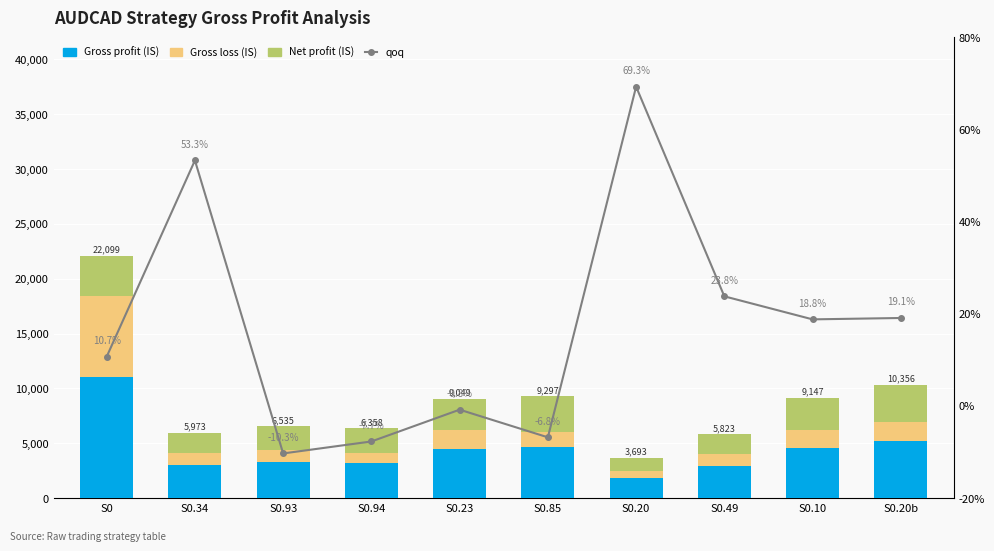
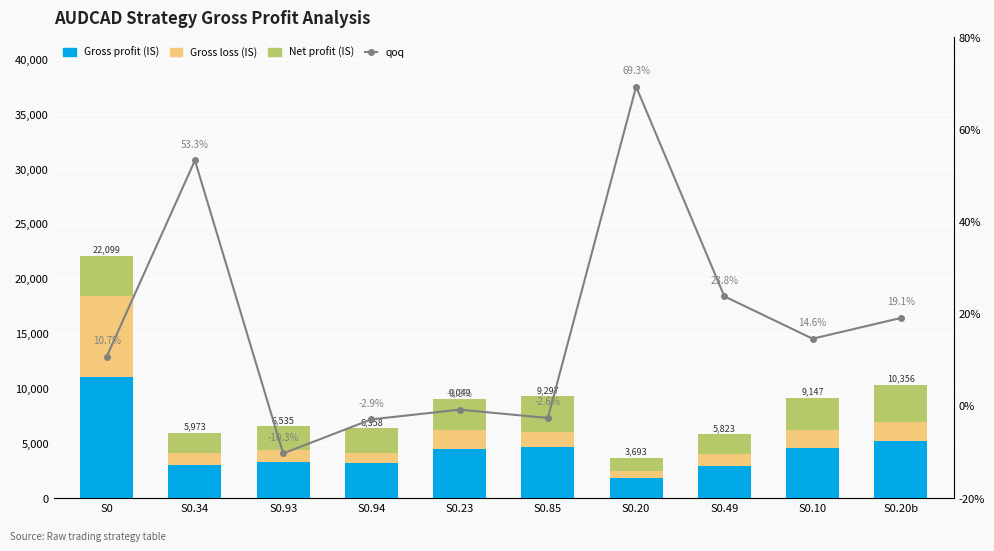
qoq, S0.94: -7.7% -> -2.9%
qoq, S0.85: -6.8% -> -2.6%
qoq, S0.10: 18.8% -> 14.6%
